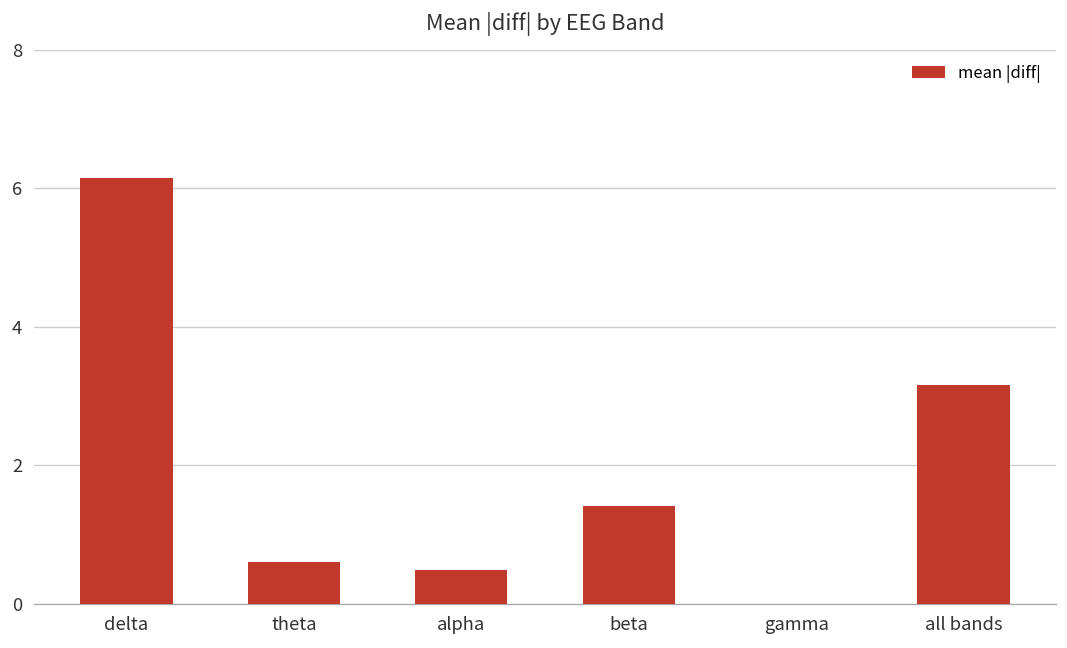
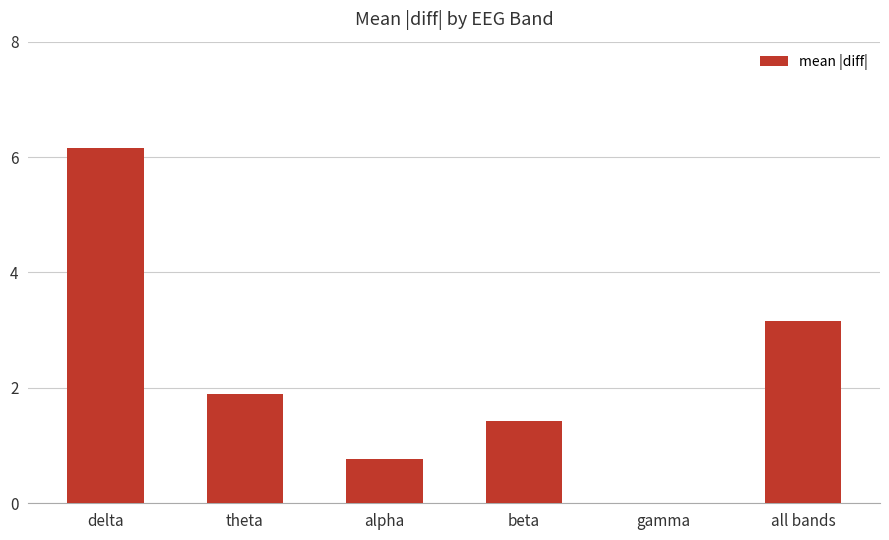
theta: 0.6 -> 1.9
alpha: 0.5 -> 0.8
